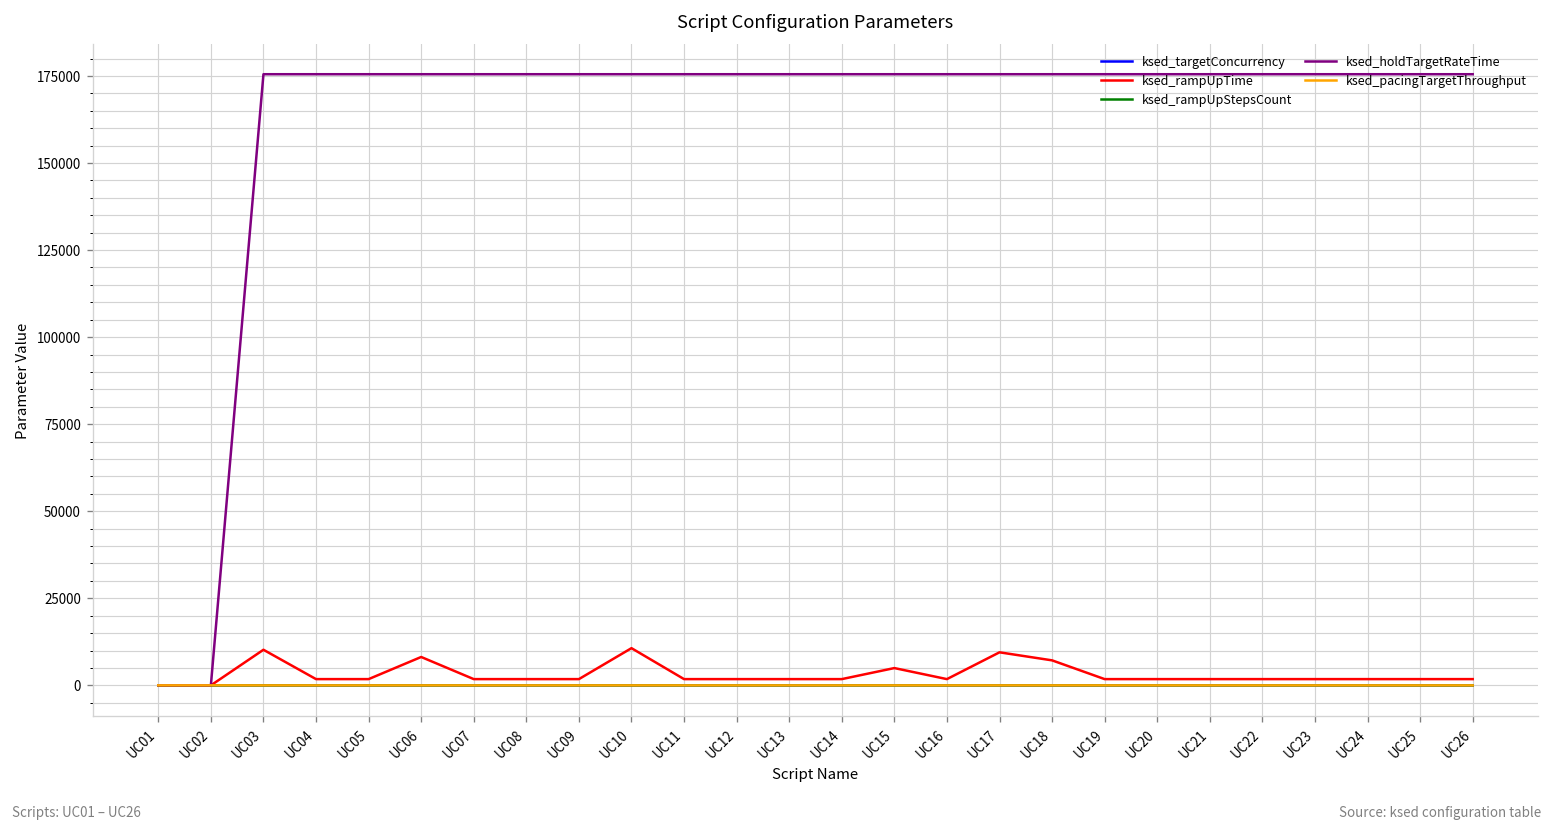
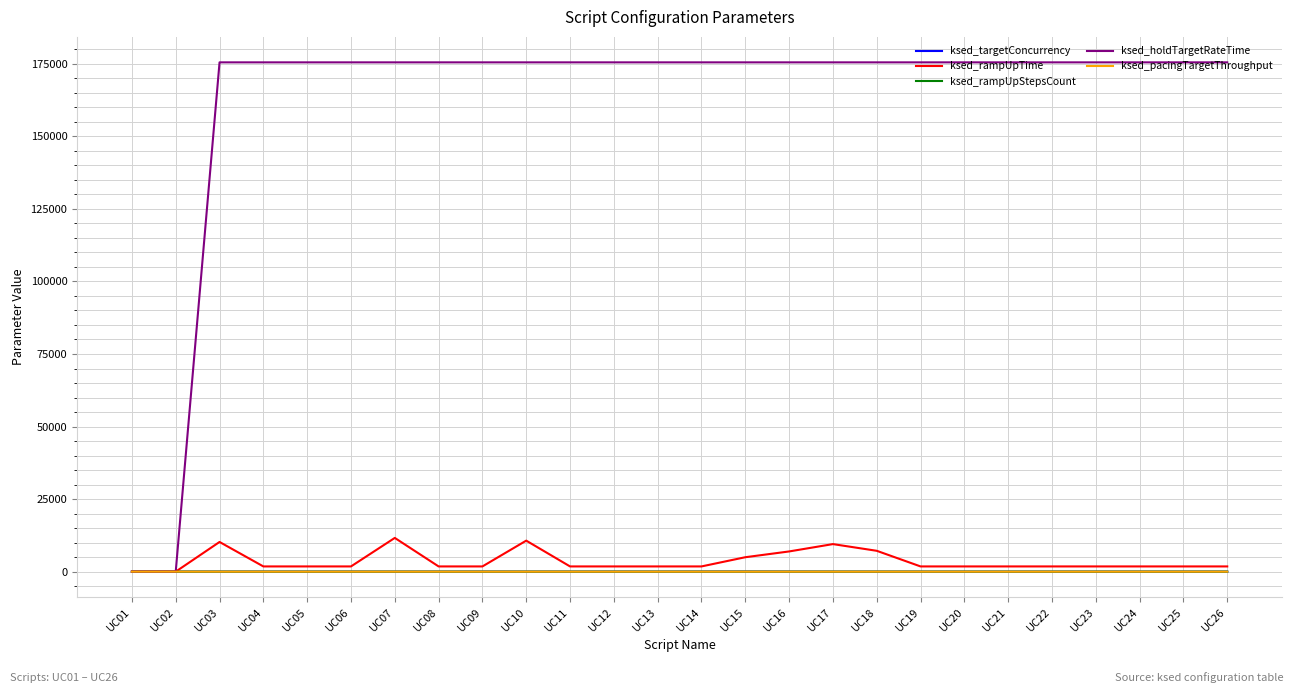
ksed_rampUpTime, UC06: 8000 -> 2000
ksed_rampUpTime, UC07: 2000 -> 12000
ksed_rampUpTime, UC16: 2000 -> 7000
